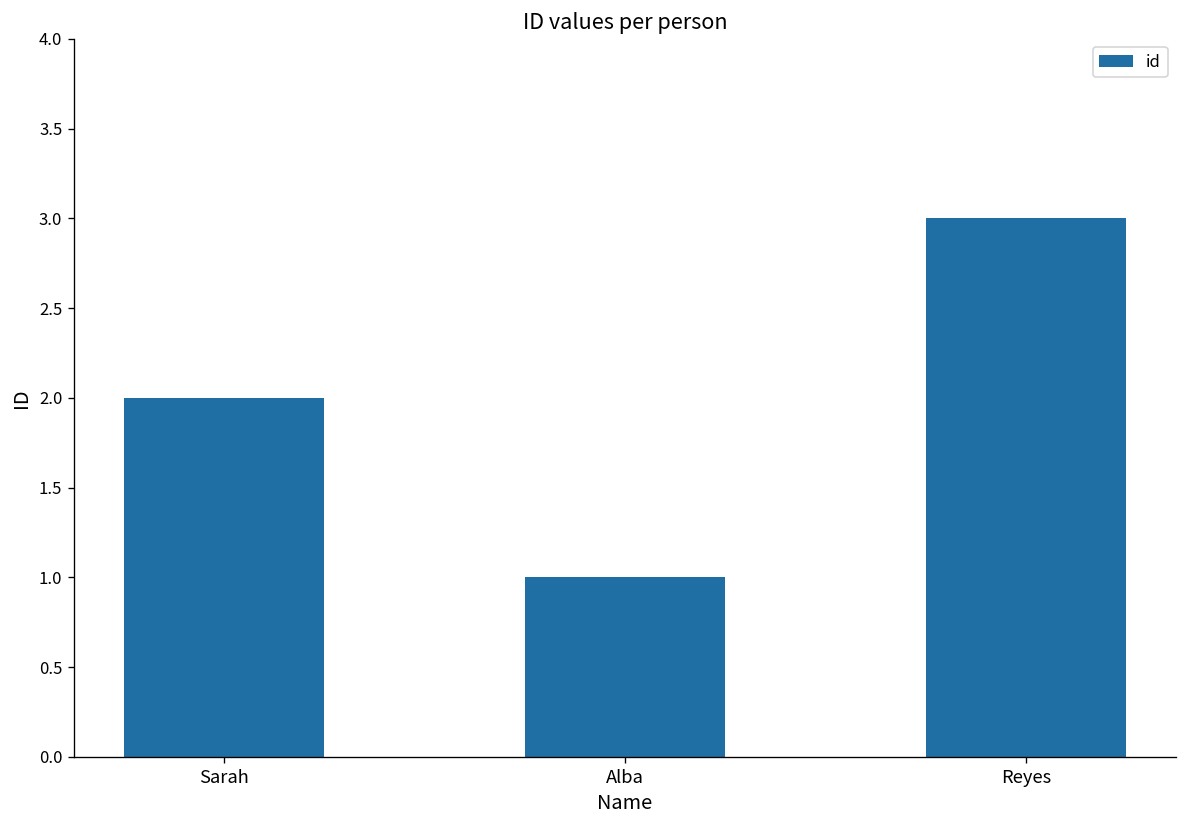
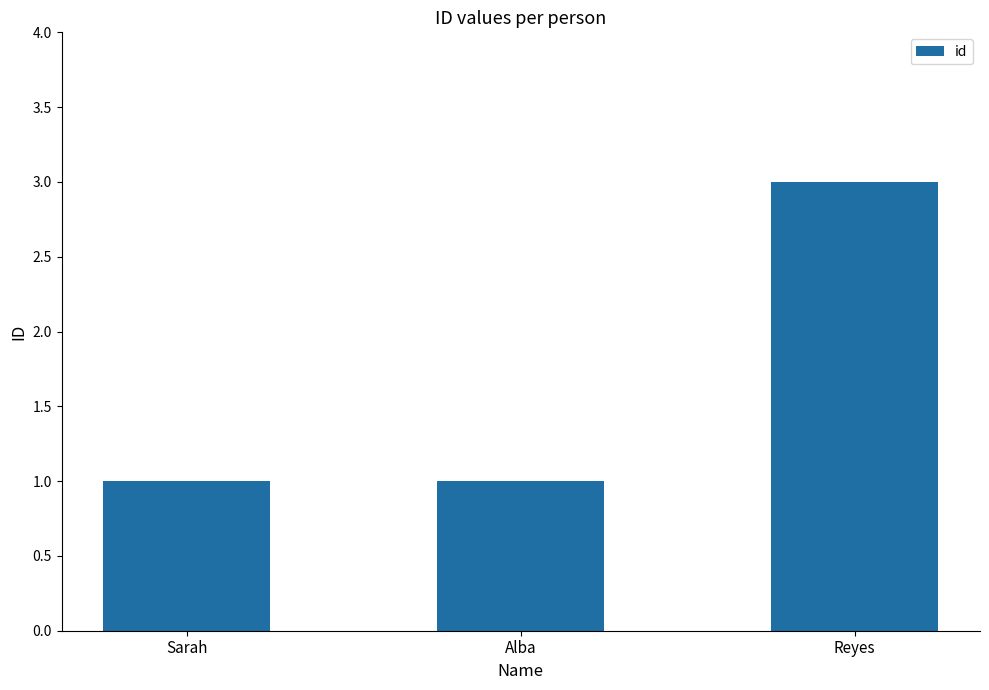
Sarah: 2 -> 1
